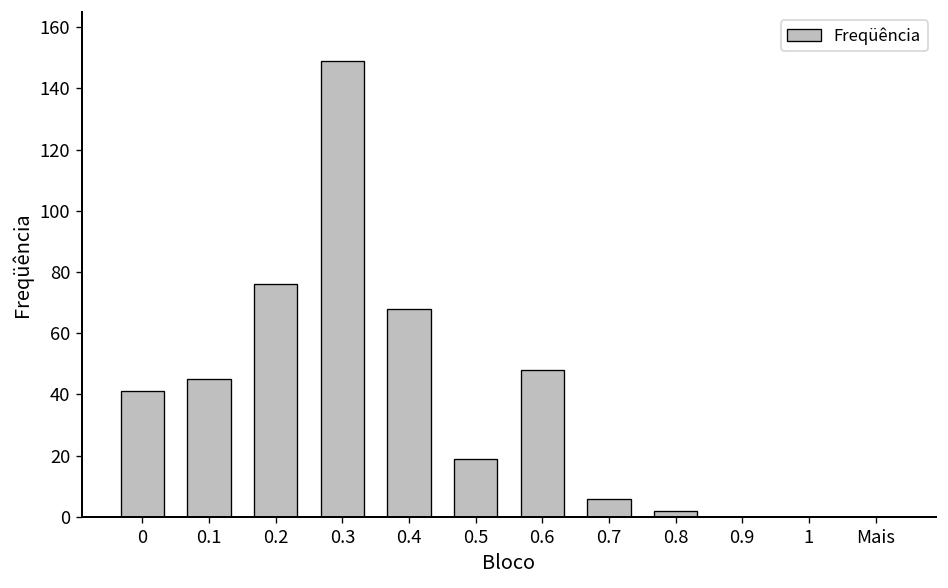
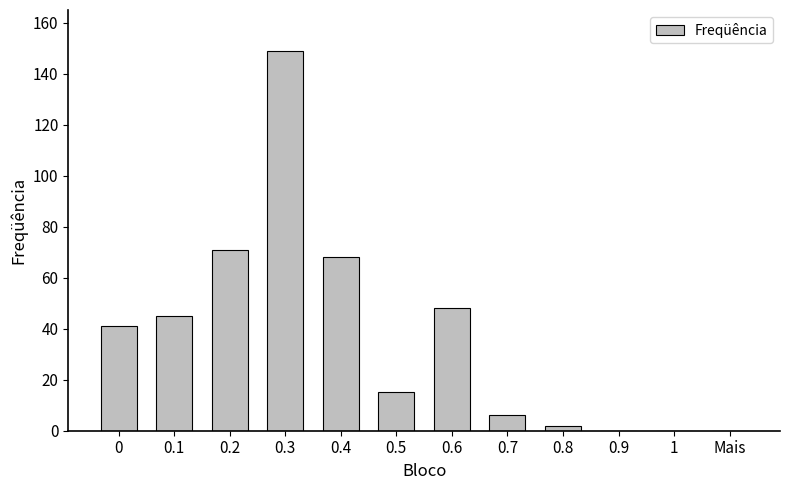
0.2: 76 -> 71
0.5: 19 -> 15
